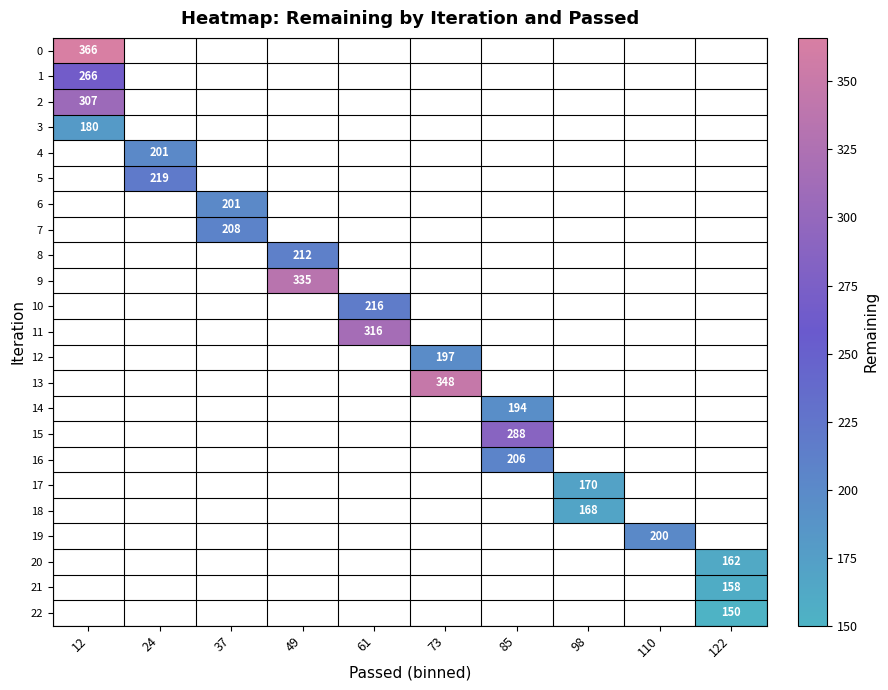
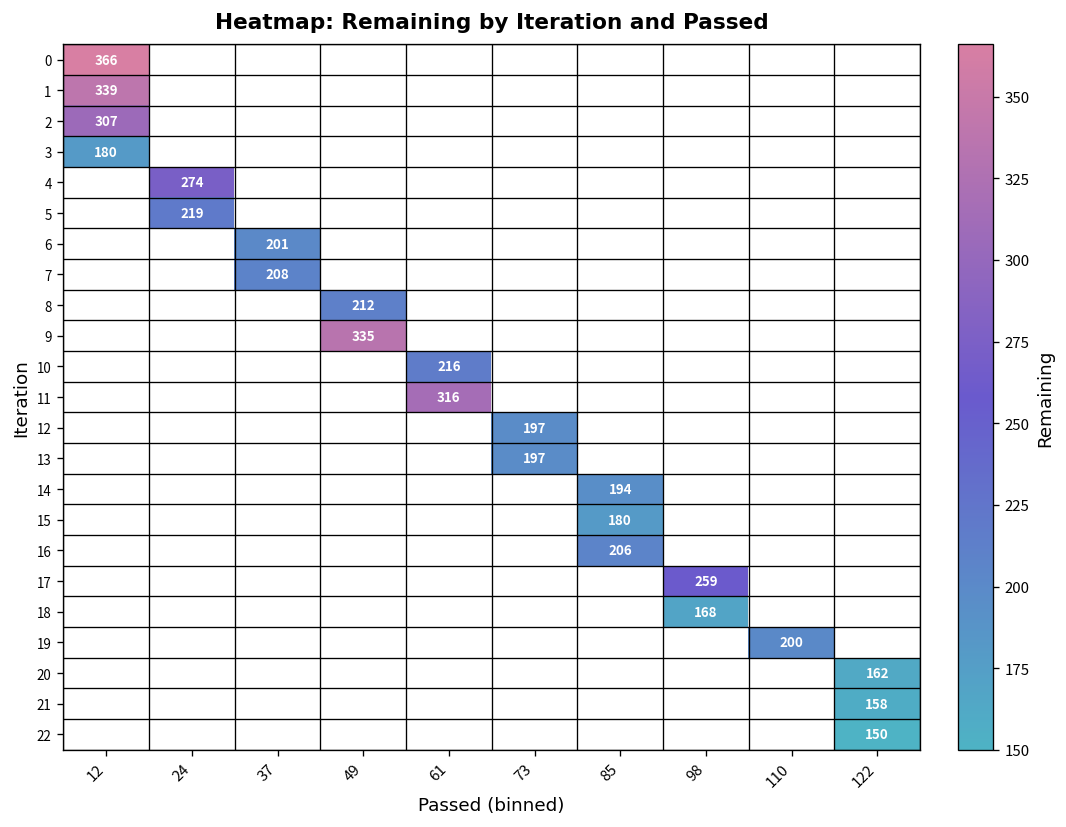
1, 12: 266 -> 339
4, 24: 201 -> 274
13, 73: 348 -> 197
15, 85: 288 -> 180
17, 98: 170 -> 259
